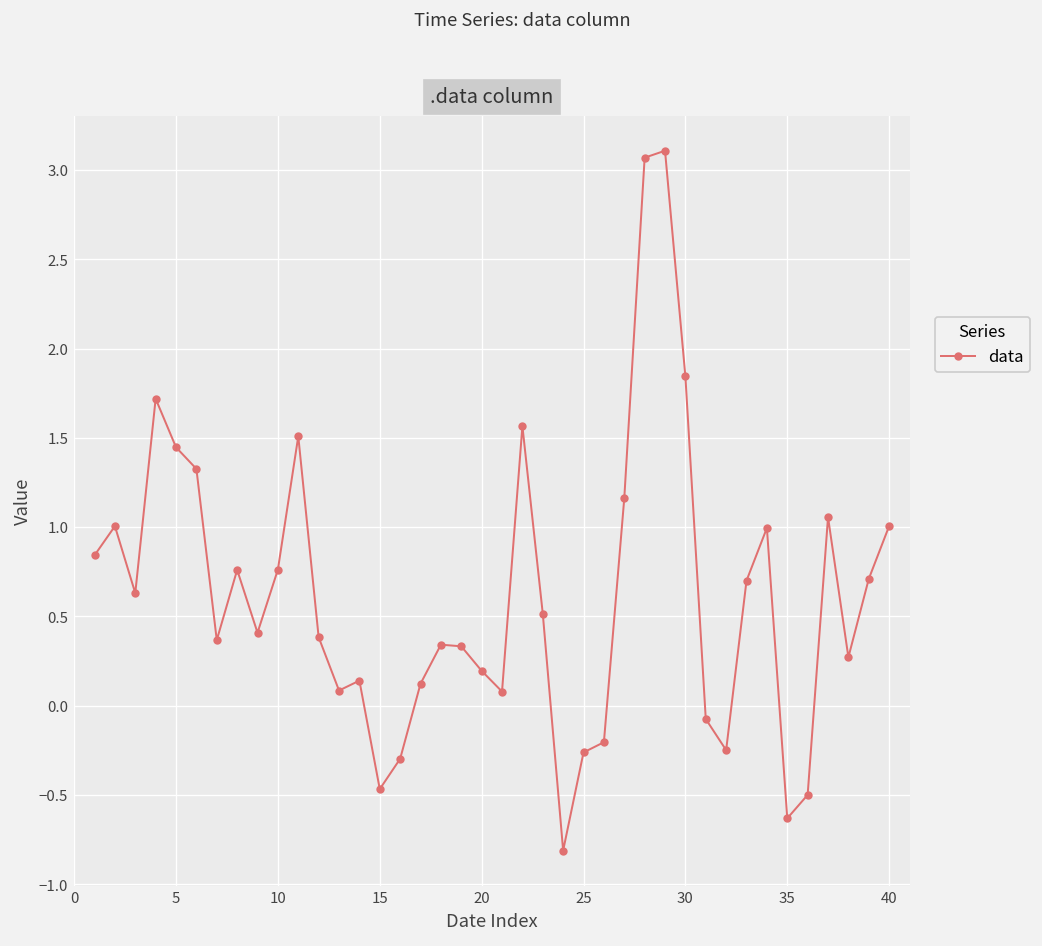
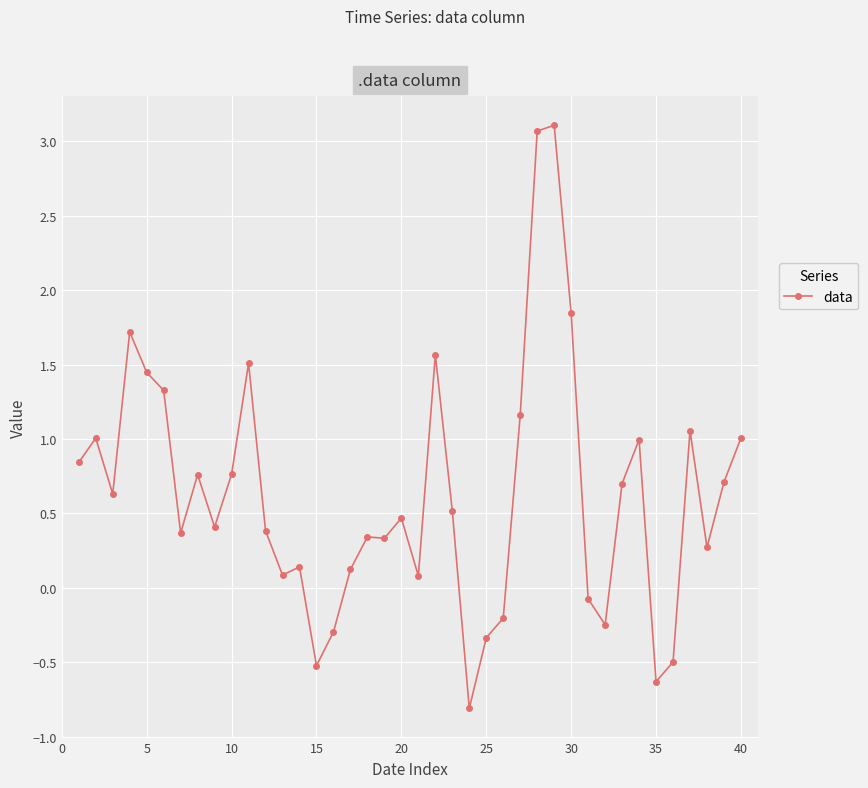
15: -0.47 -> -0.52
20: 0.20 -> 0.47
25: -0.26 -> -0.34
